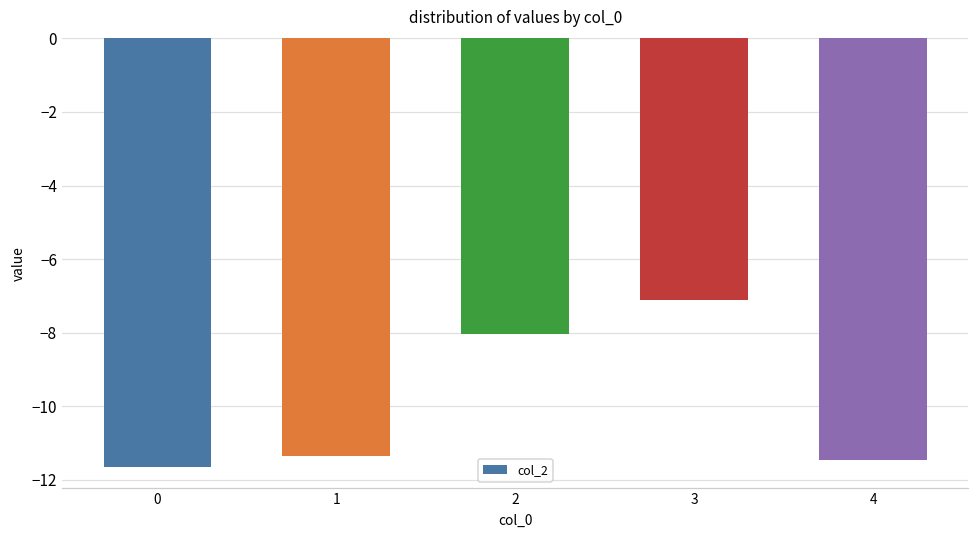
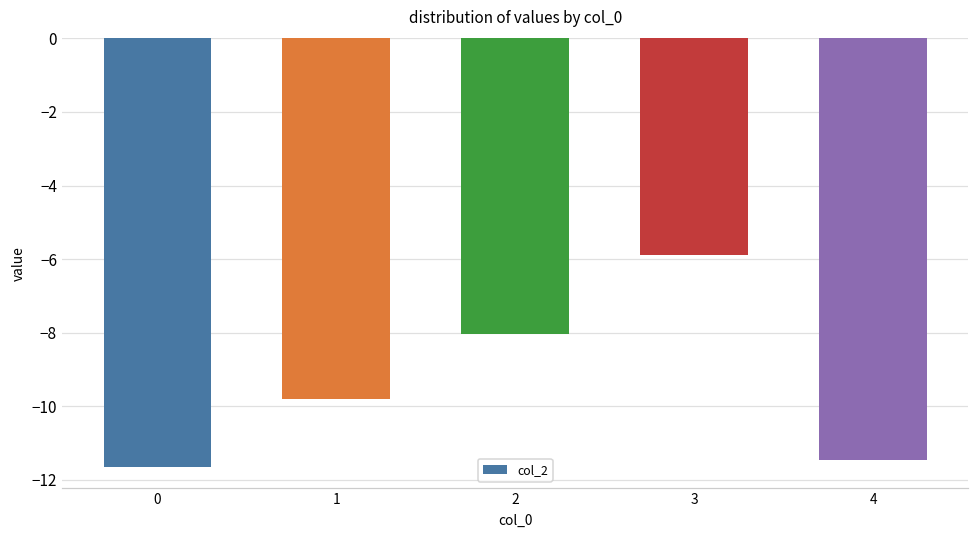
1: -11.4 -> -9.8
3: -7.1 -> -5.9
